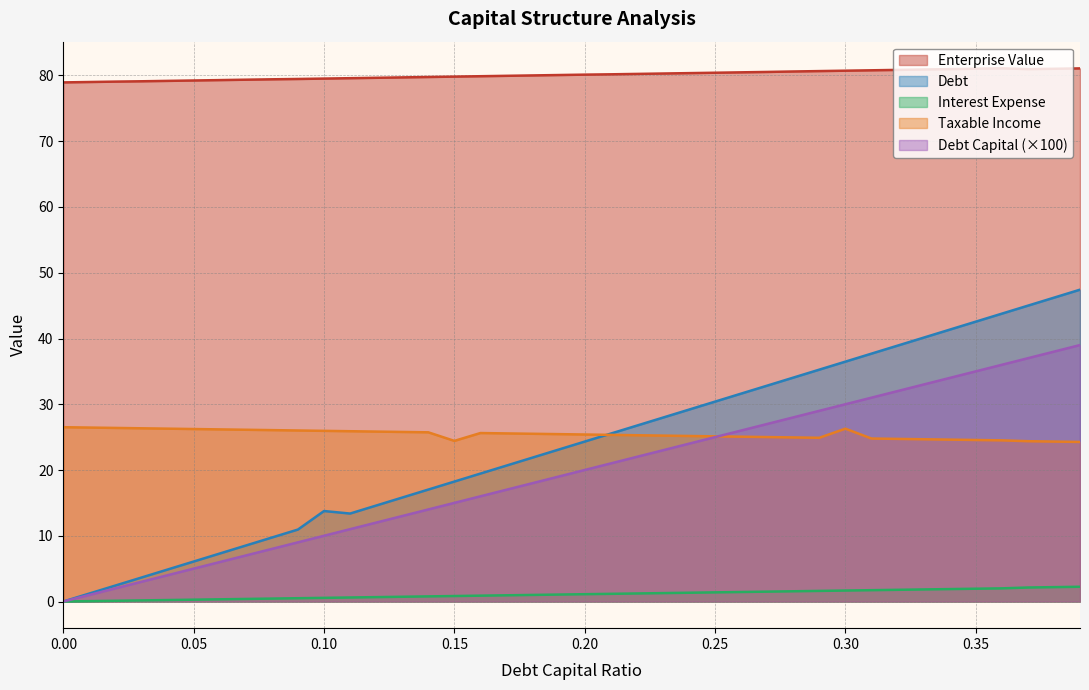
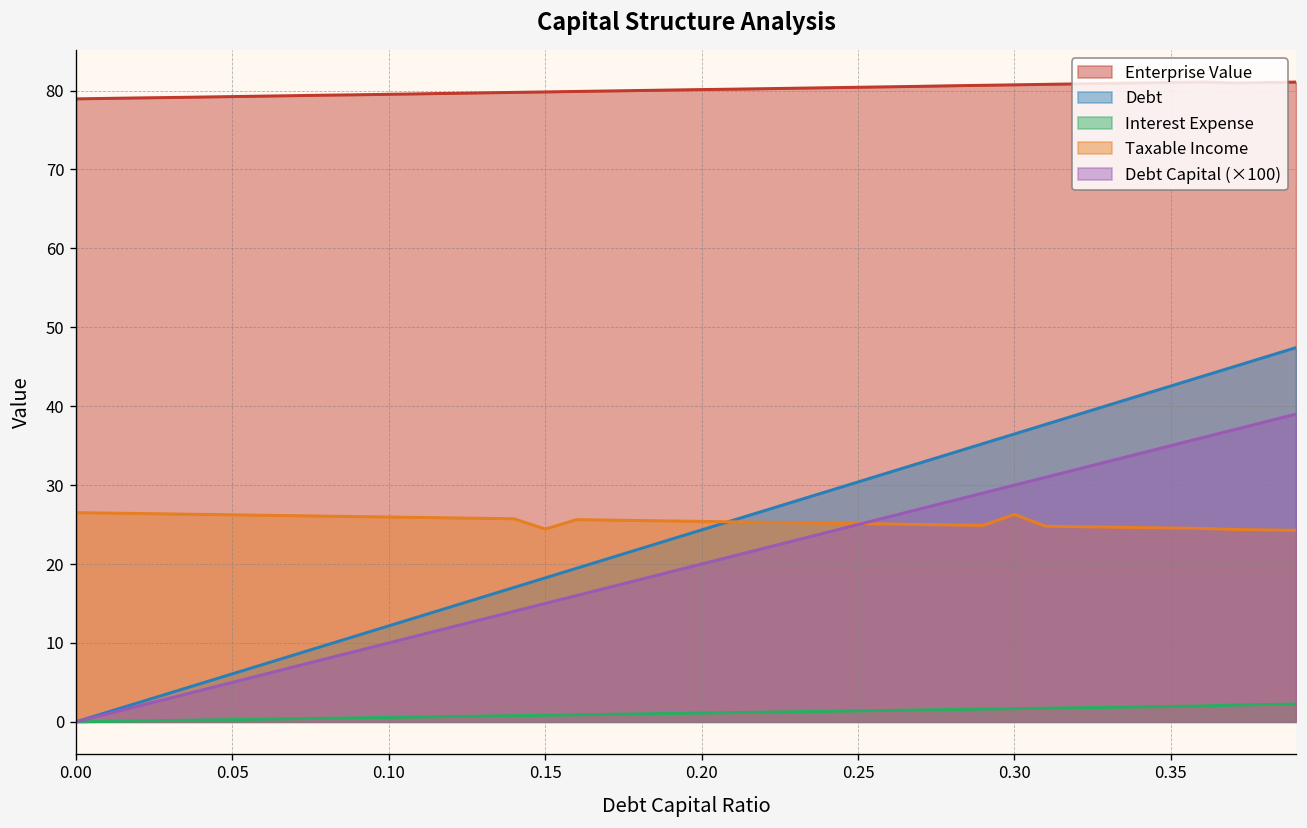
Debt, 0.10: 14 -> 12
